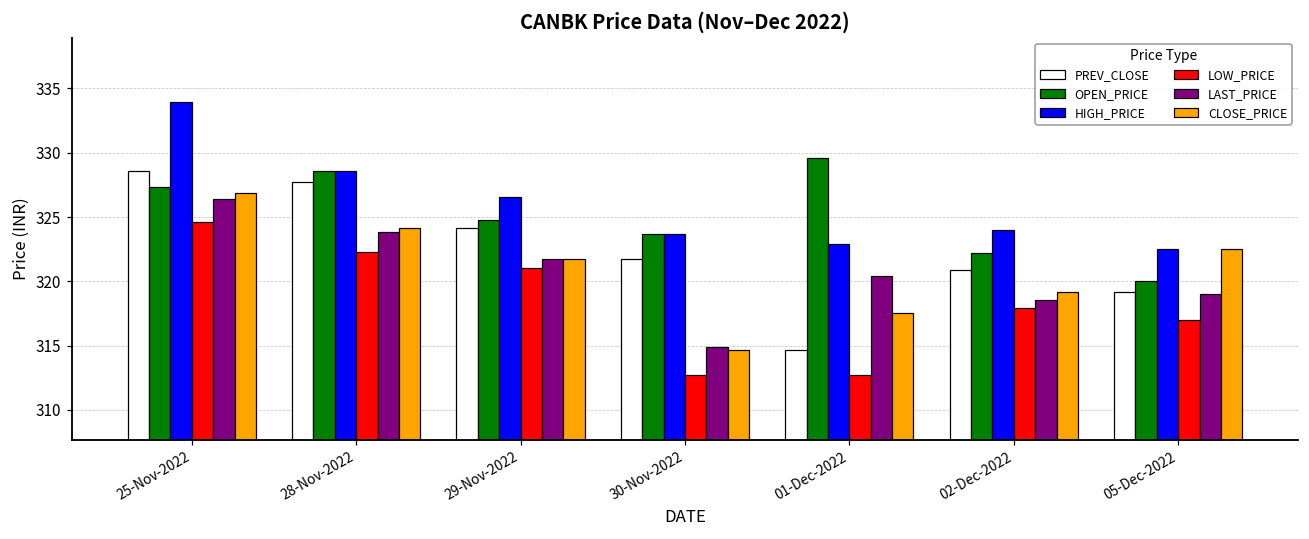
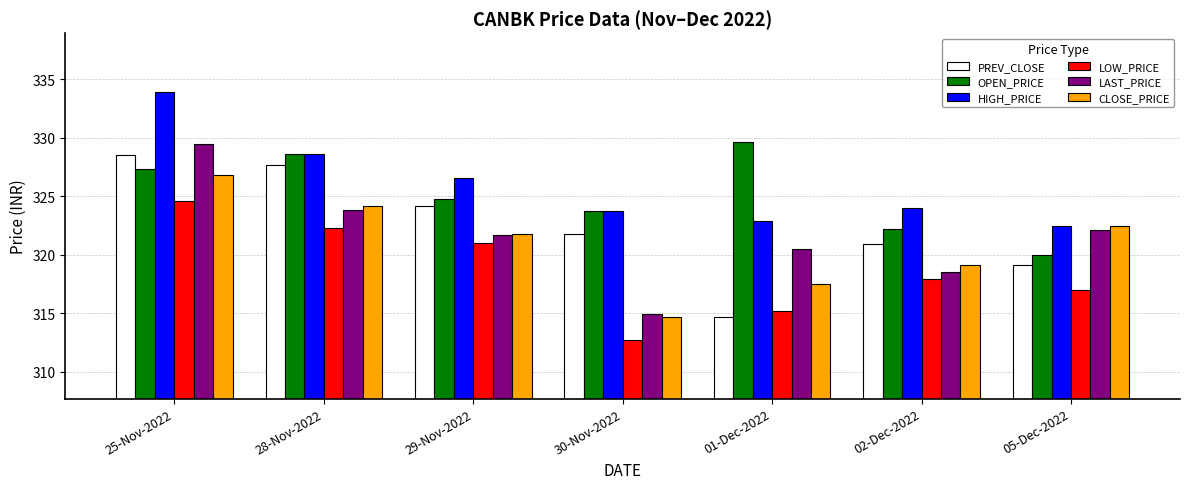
LAST_PRICE, 25-Nov-2022: 326.4 -> 329.5
LOW_PRICE, 01-Dec-2022: 312.7 -> 315.2
LAST_PRICE, 05-Dec-2022: 319.0 -> 322.1
